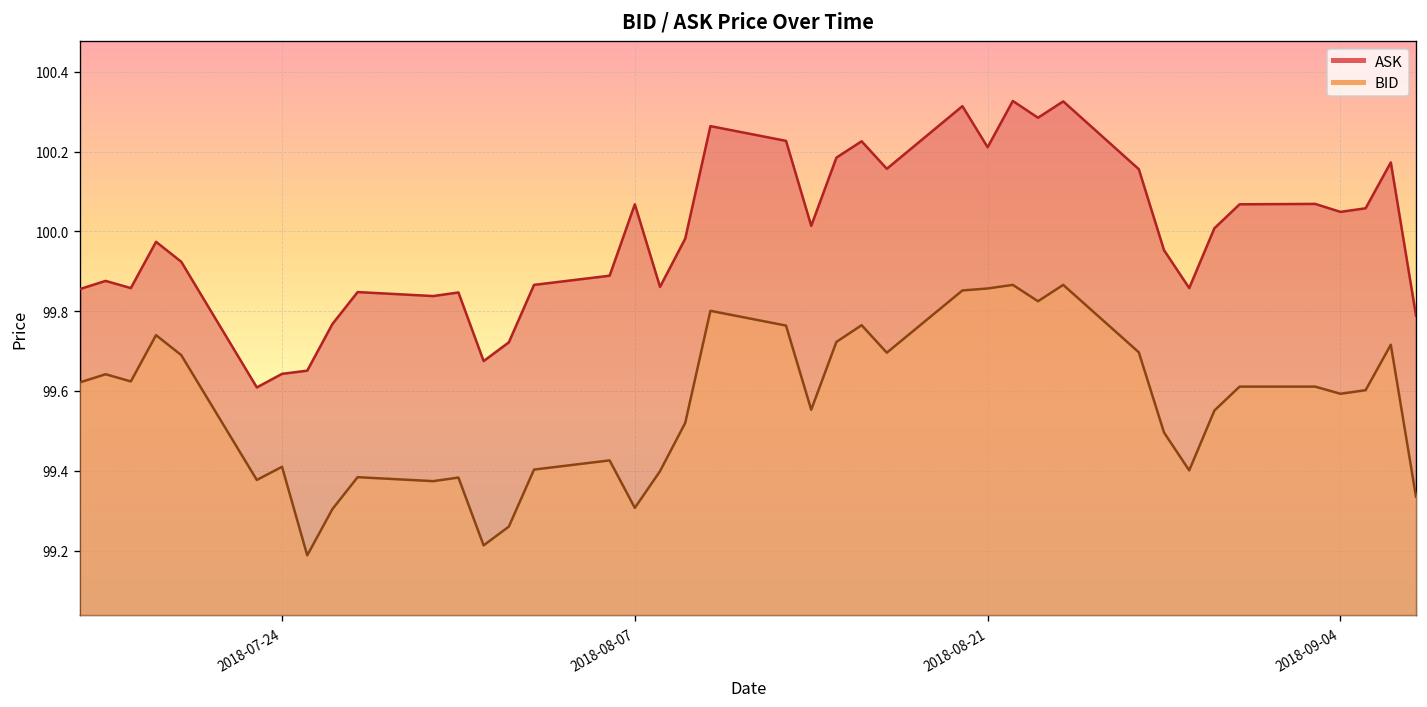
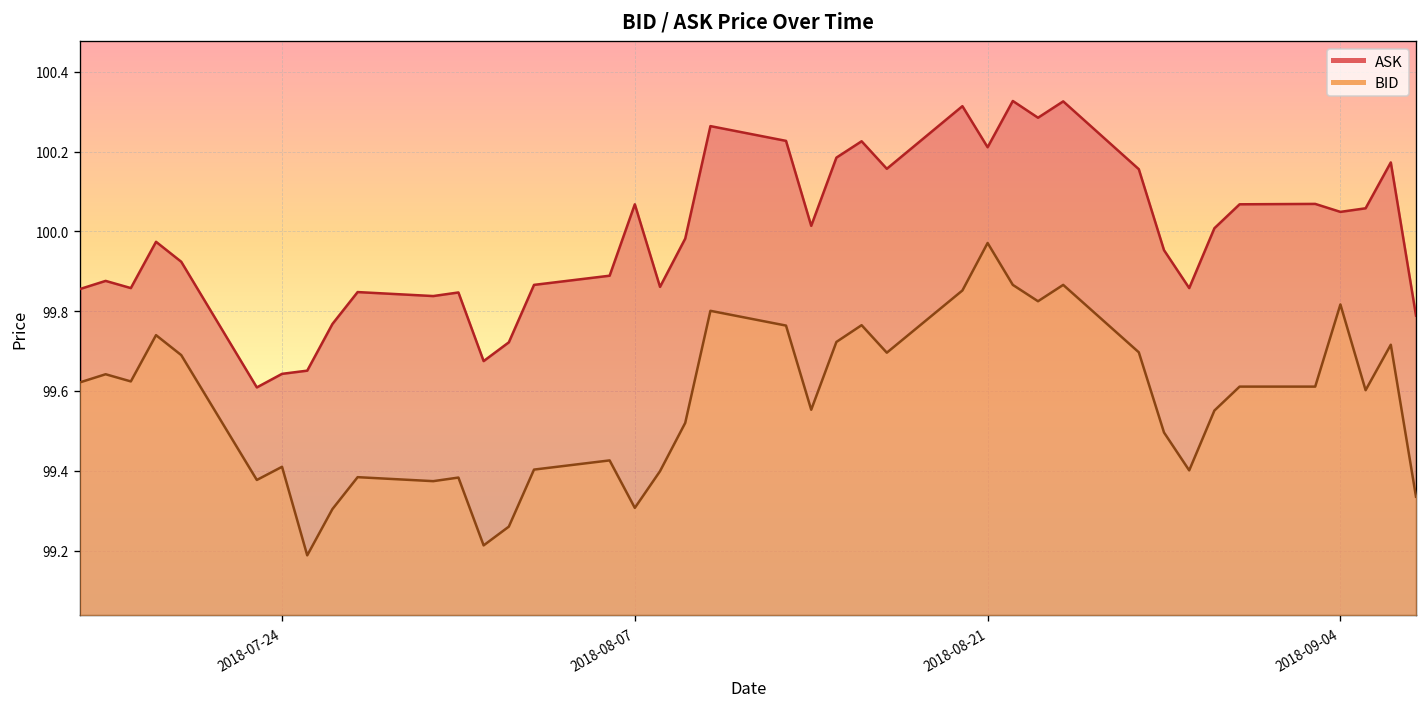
BID, 2018-08-21: 99.86 -> 99.97
BID, 2018-09-04: 99.59 -> 99.82
